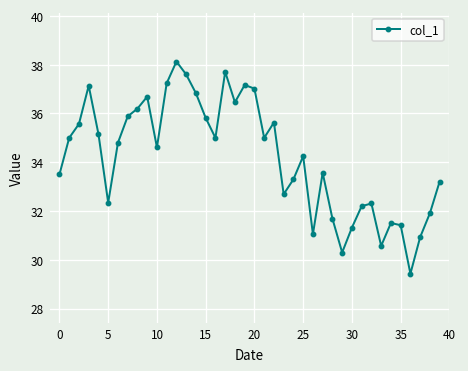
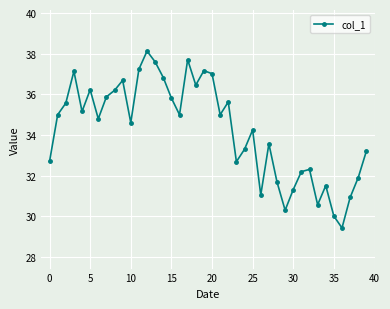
0: 33.5 -> 32.7
5: 32.3 -> 36.2
35: 31.4 -> 30.0
